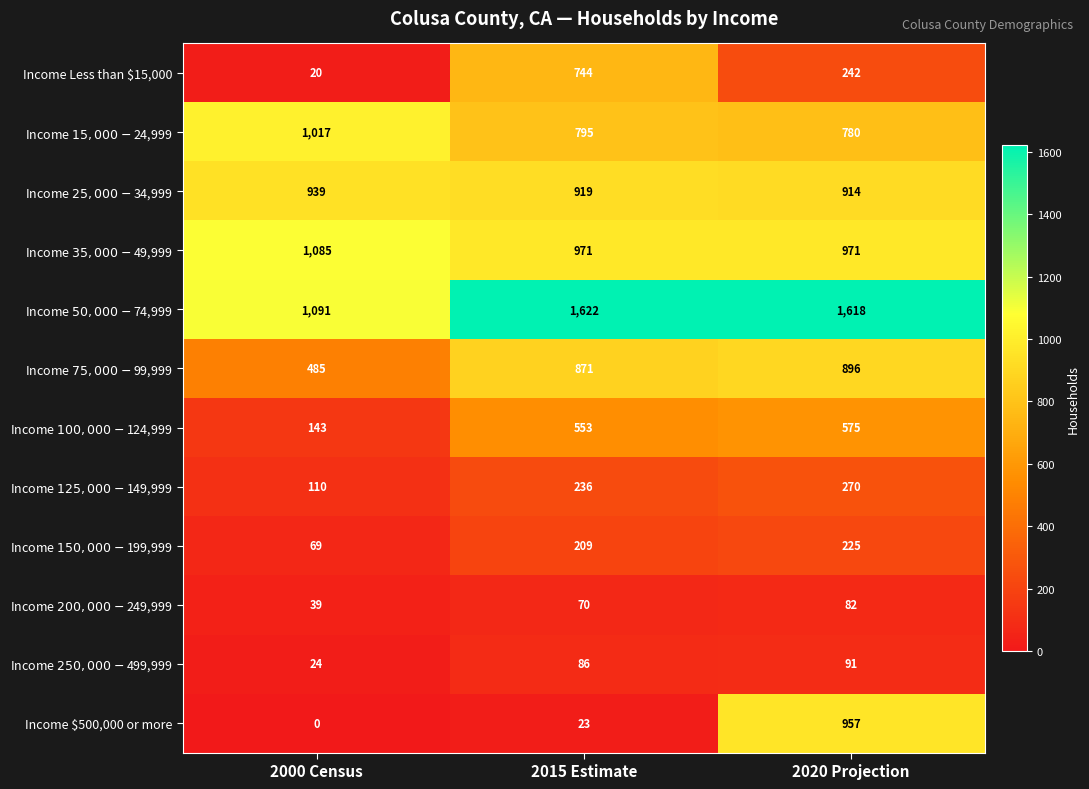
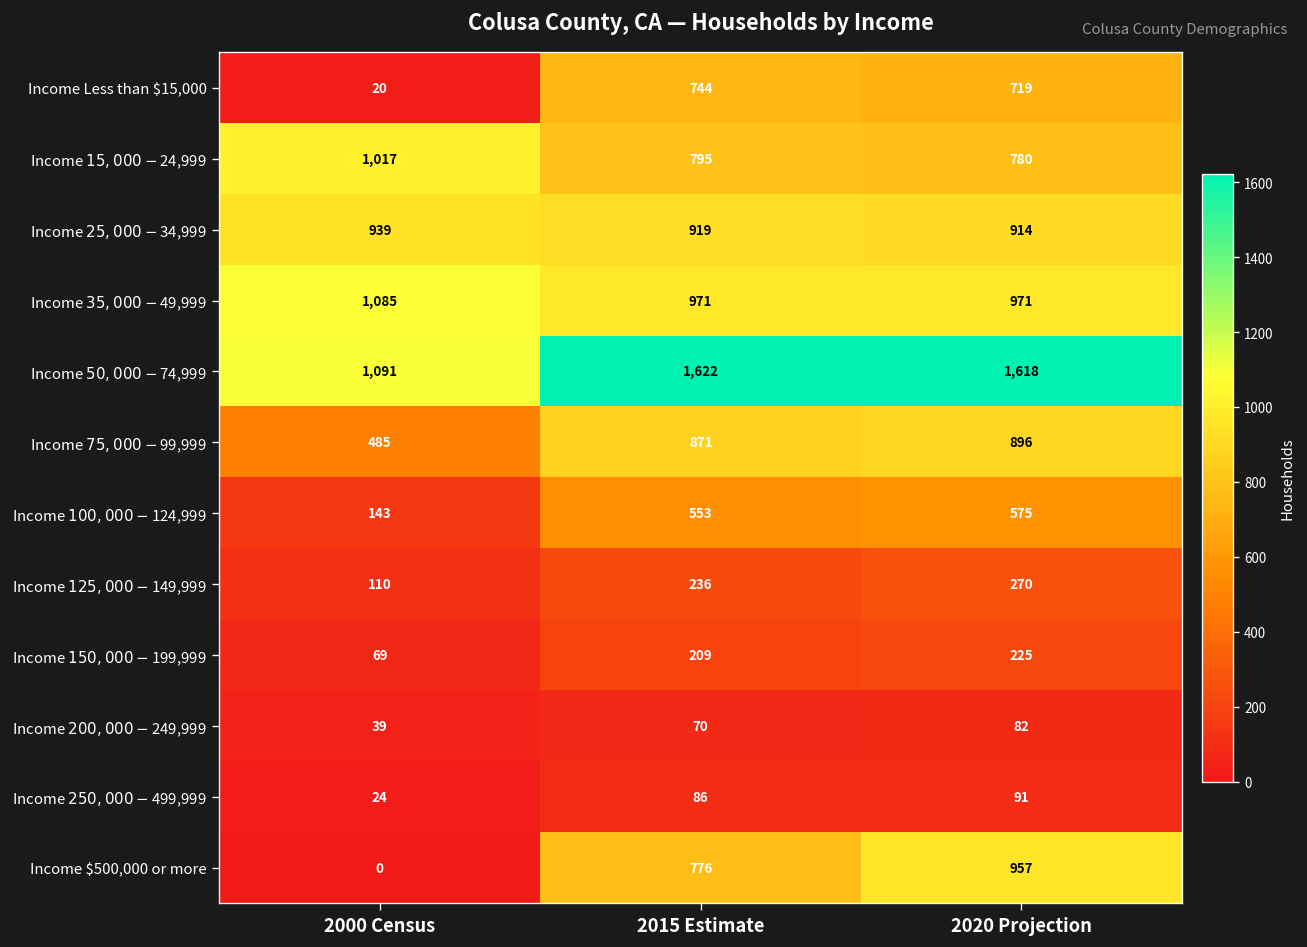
Income Less than $15,000, 2020 Projection: 242 -> 719
Income $500,000 or more, 2015 Estimate: 23 -> 776
